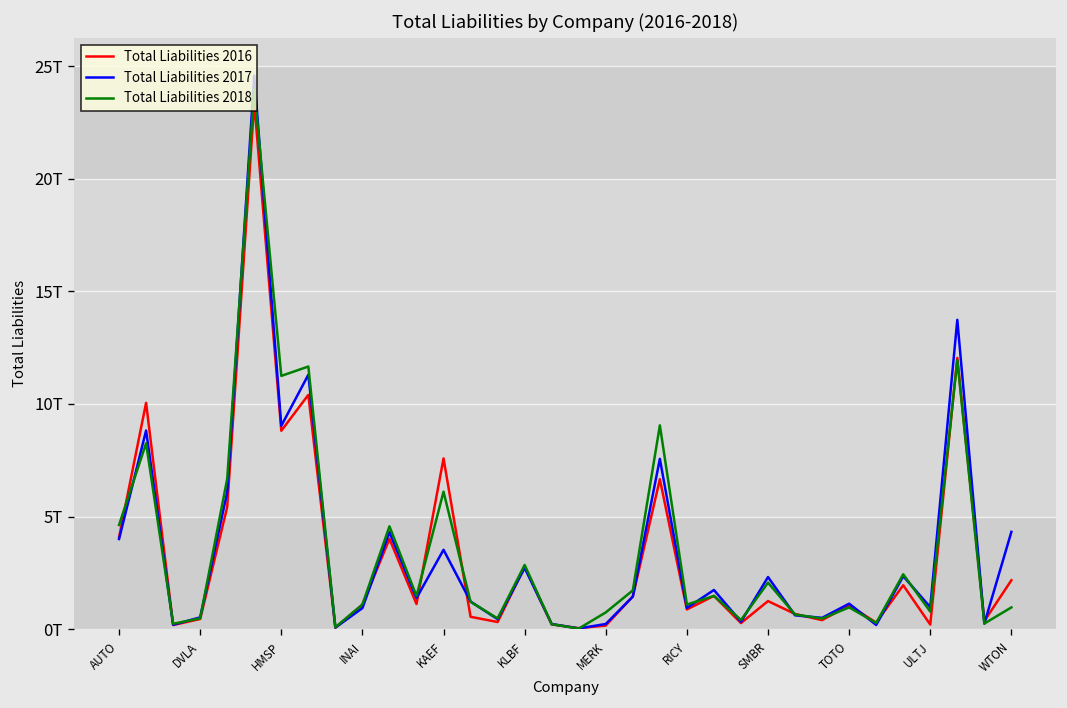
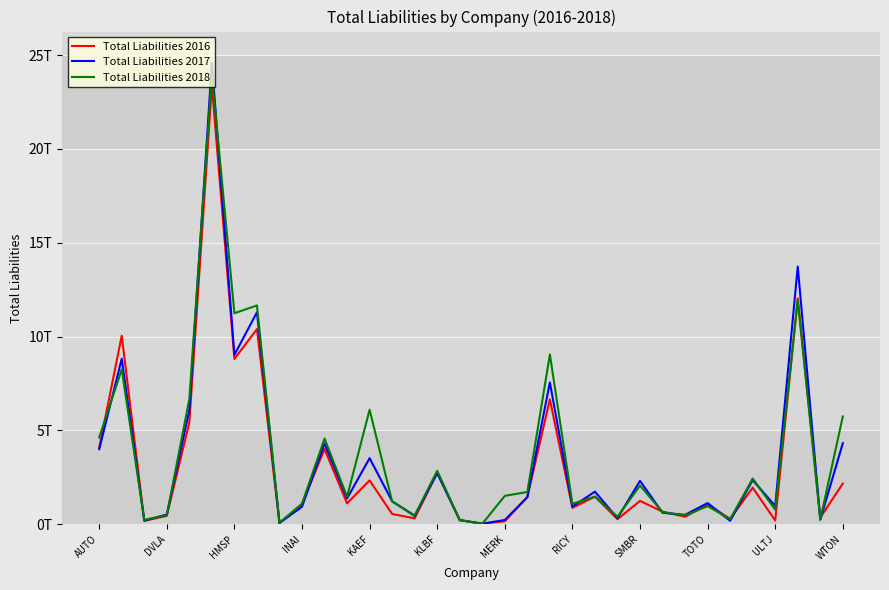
Total Liabilities 2016, KAEF: 7.6T -> 2.3T
Total Liabilities 2018, MERK: 0.7T -> 1.5T
Total Liabilities 2018, WTON: 1.0T -> 5.7T
